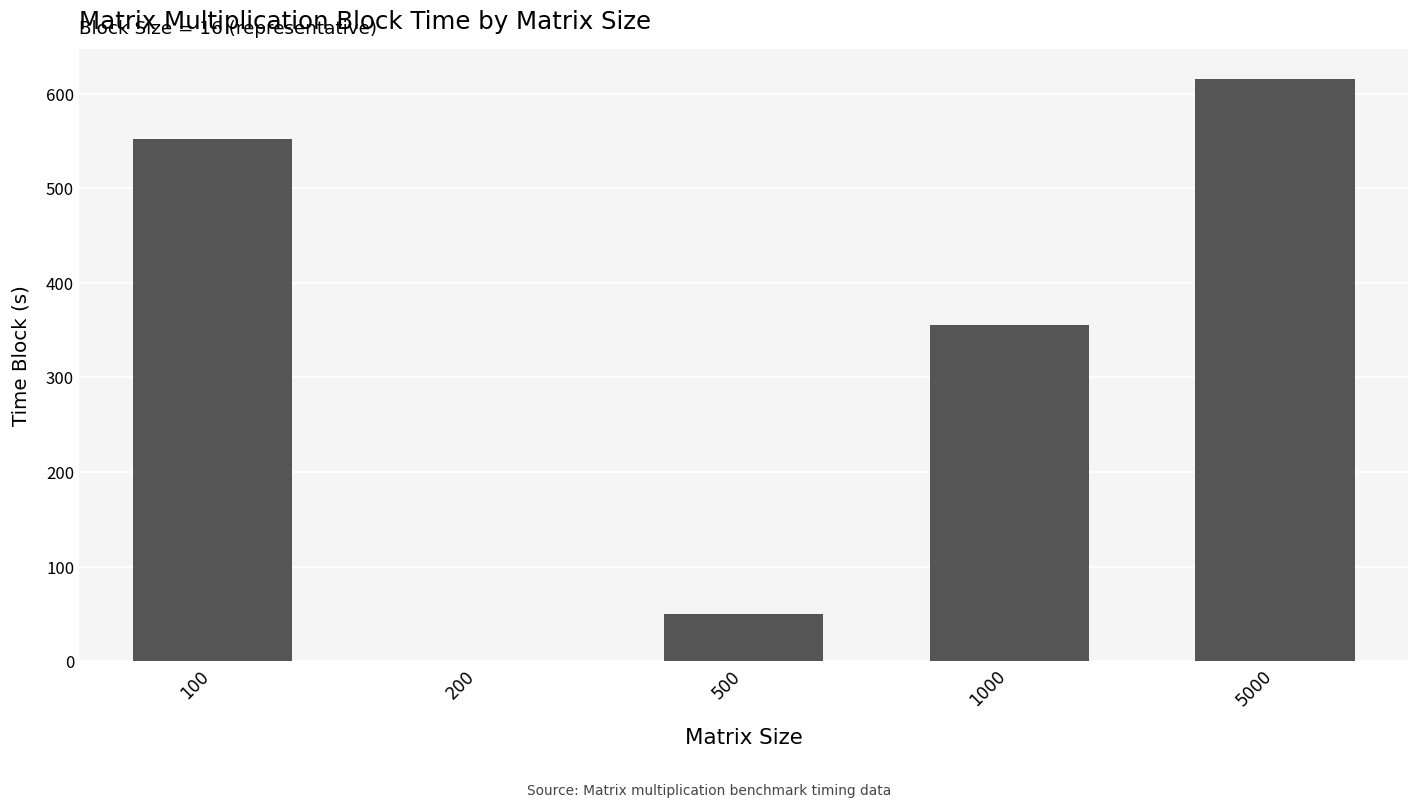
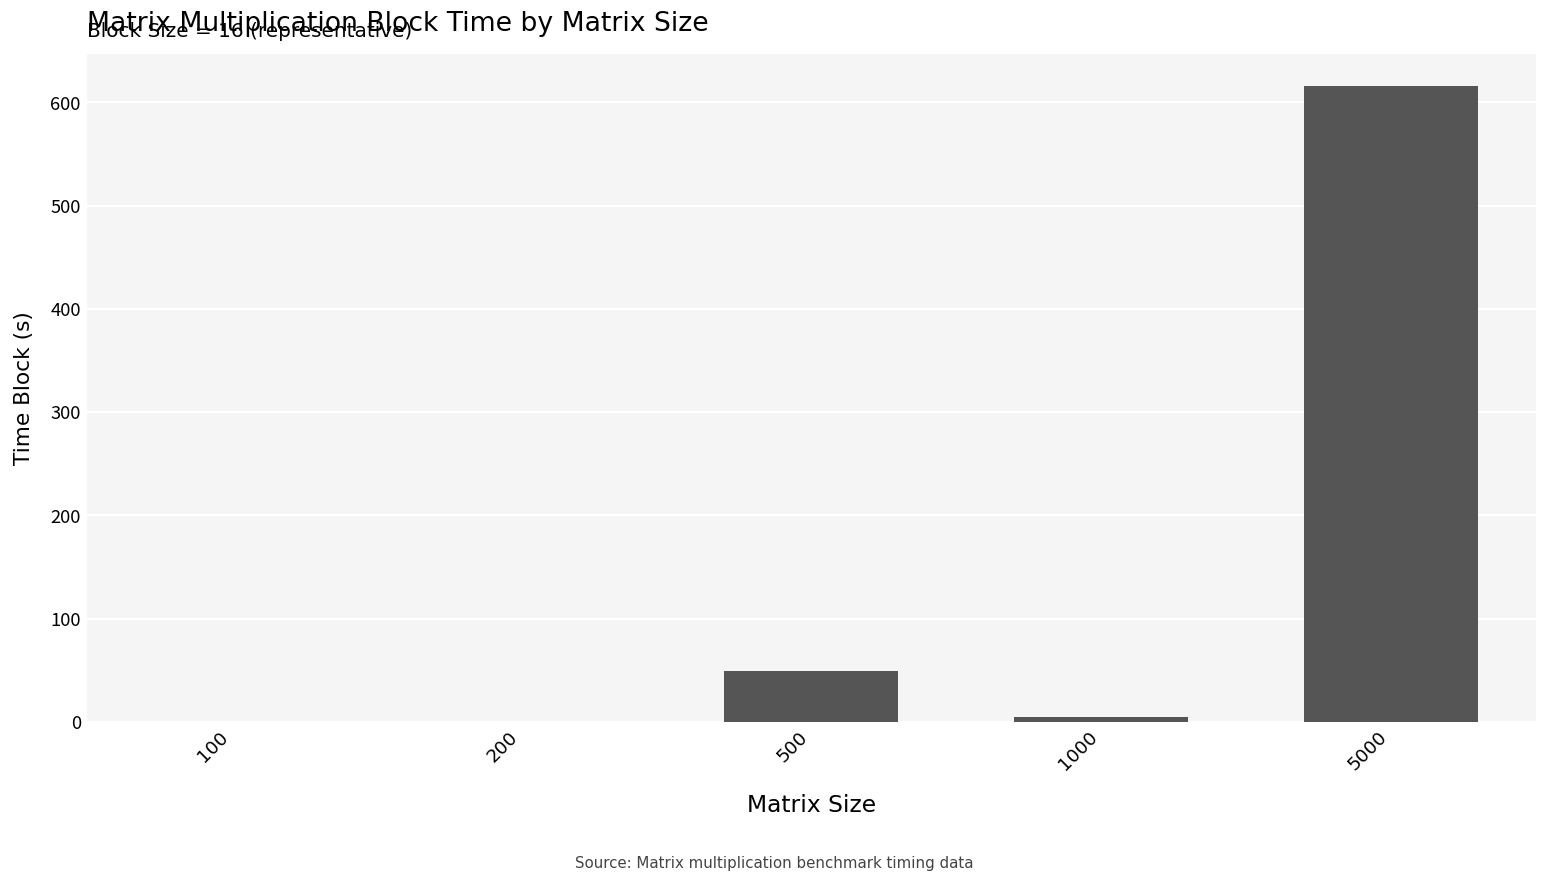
100: 550 -> 0
1000: 350 -> 0
